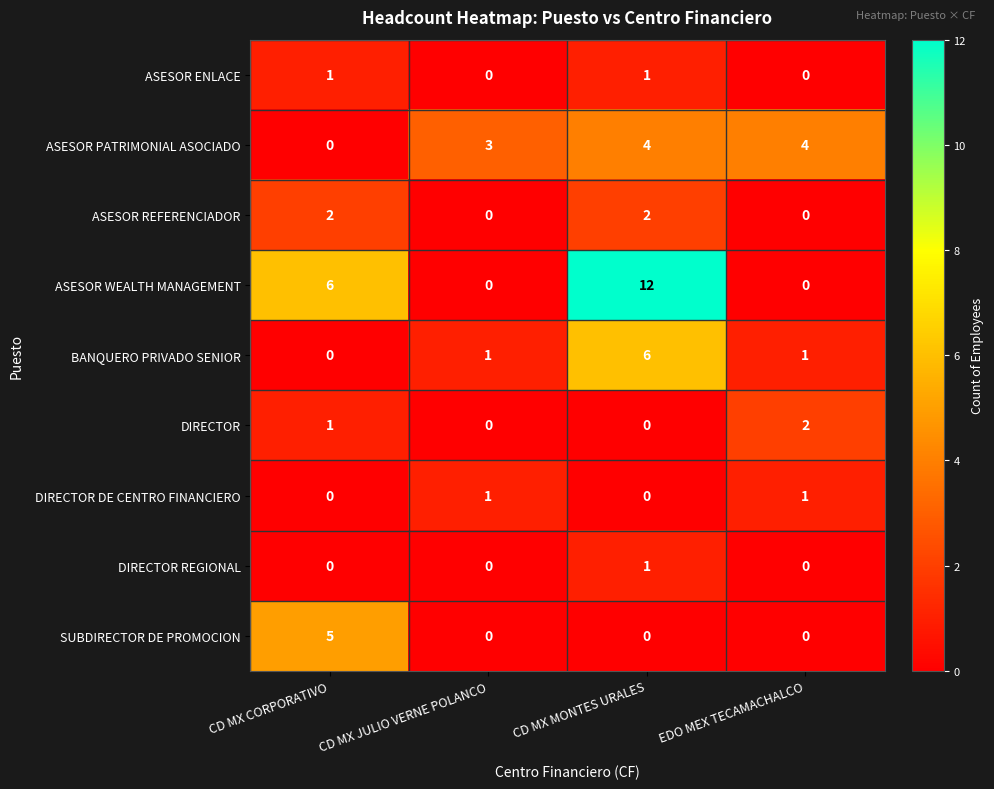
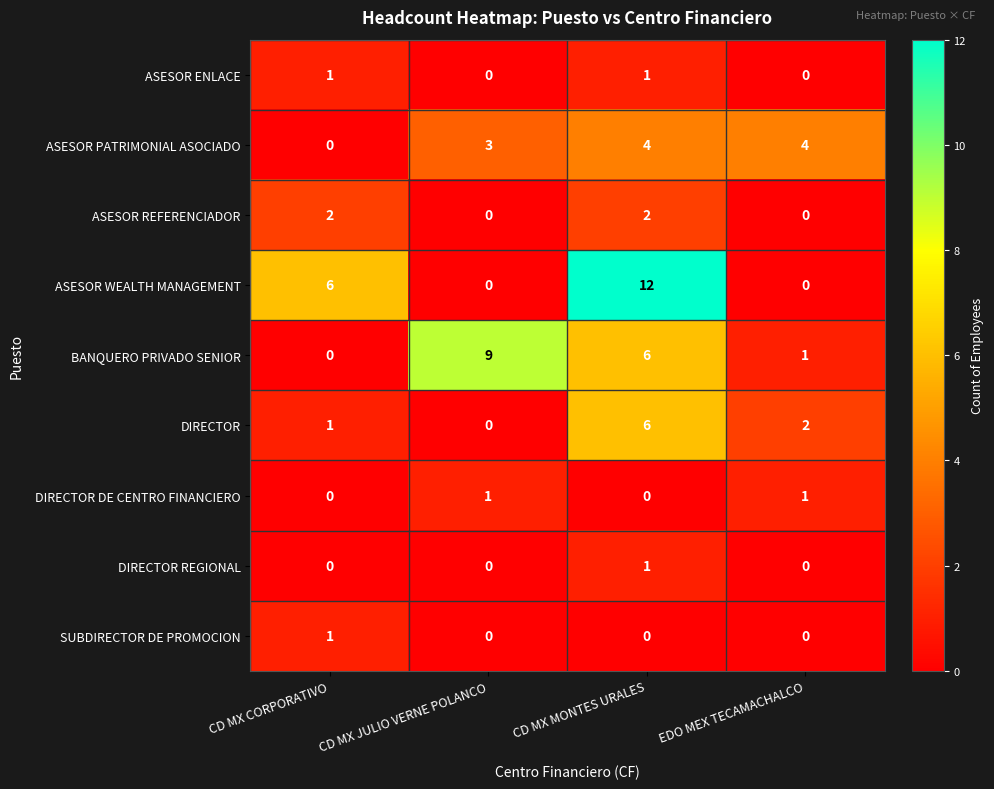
BANQUERO PRIVADO SENIOR, CD MX JULIO VERNE POLANCO: 1 -> 9
DIRECTOR, CD MX MONTES URALES: 0 -> 6
SUBDIRECTOR DE PROMOCION, CD MX CORPORATIVO: 5 -> 1
